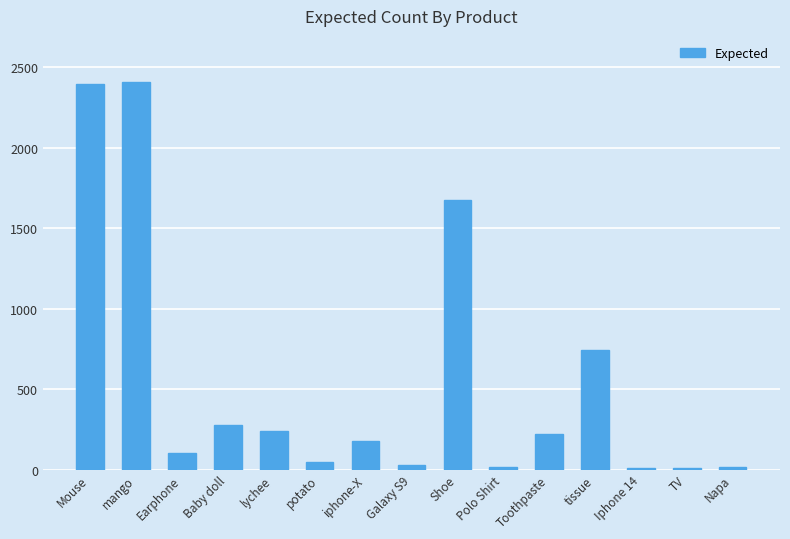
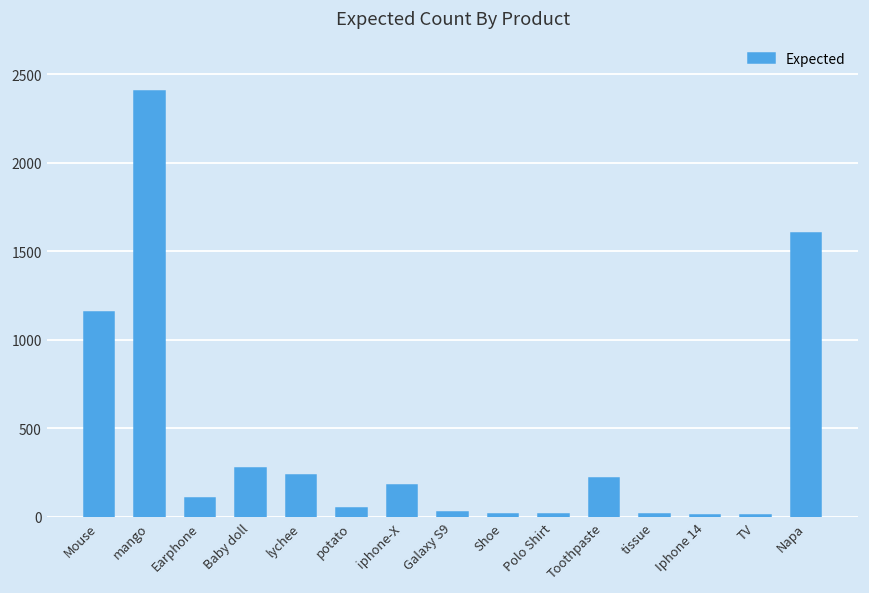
Mouse: 2400 -> 1160
Shoe: 1680 -> 10
tissue: 740 -> 20
Napa: 20 -> 1600
